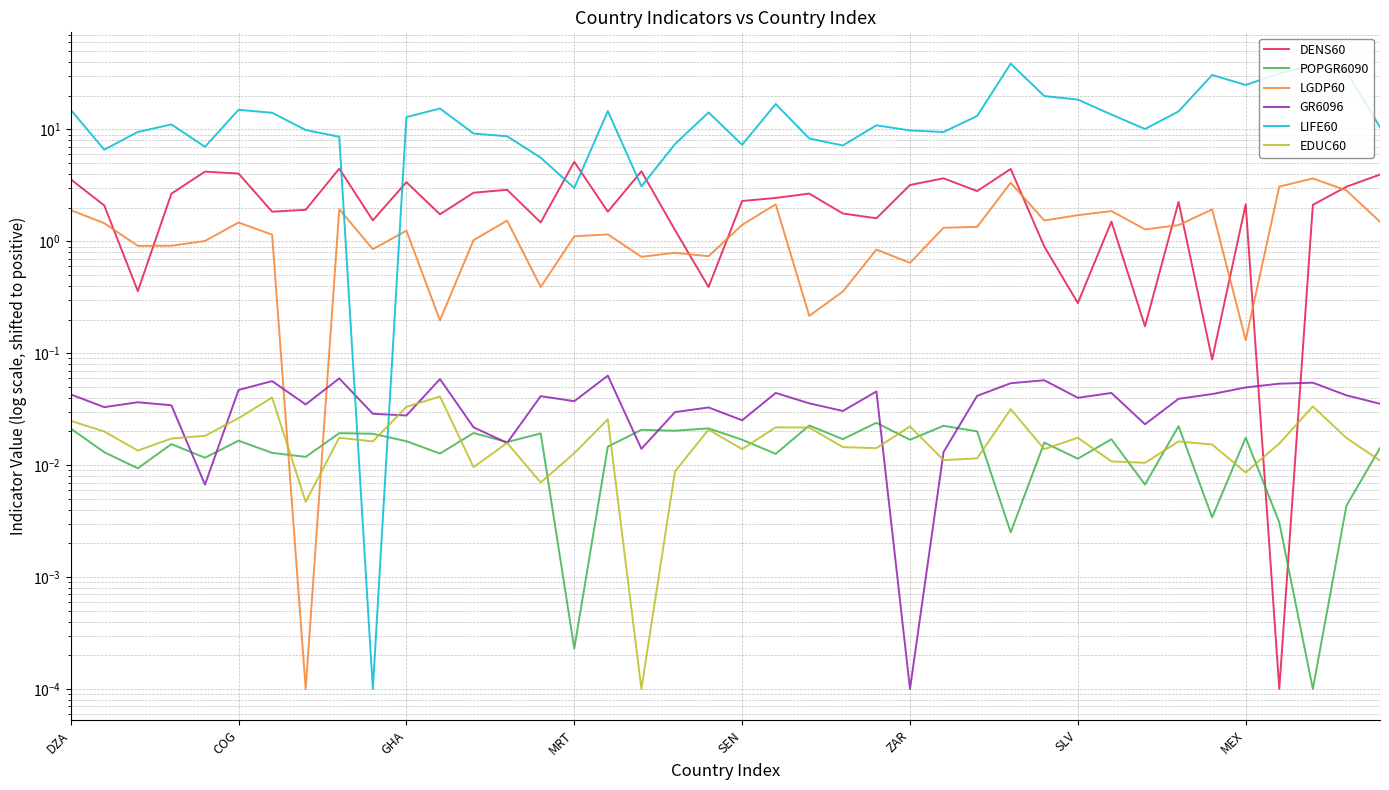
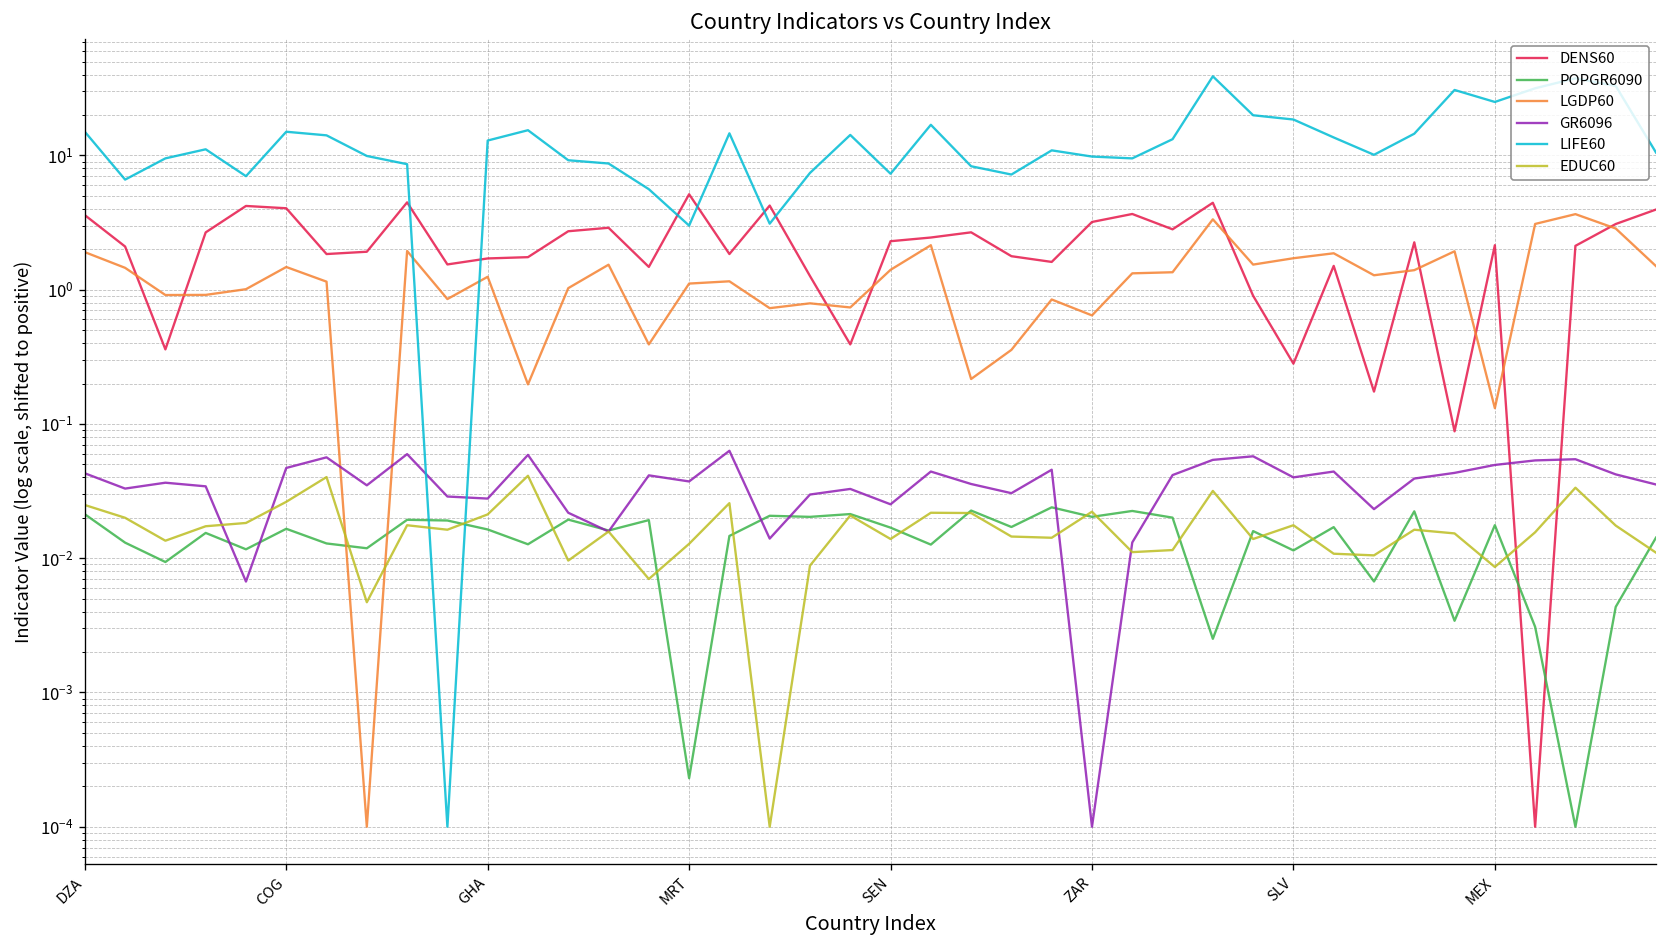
DENS60, GHA: 3.4 -> 1.7
EDUC60, GHA: 0.033 -> 0.021
POPGR6090, ZAR: 0.017 -> 0.020
